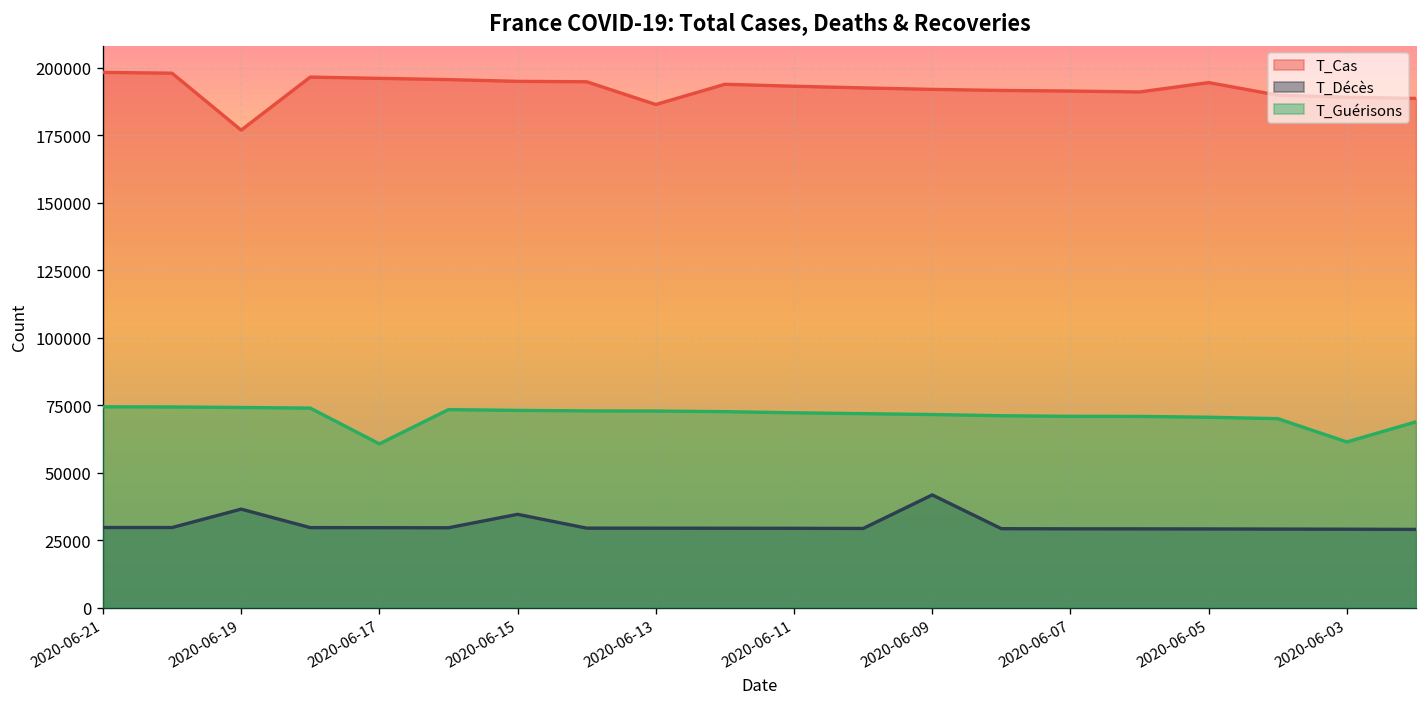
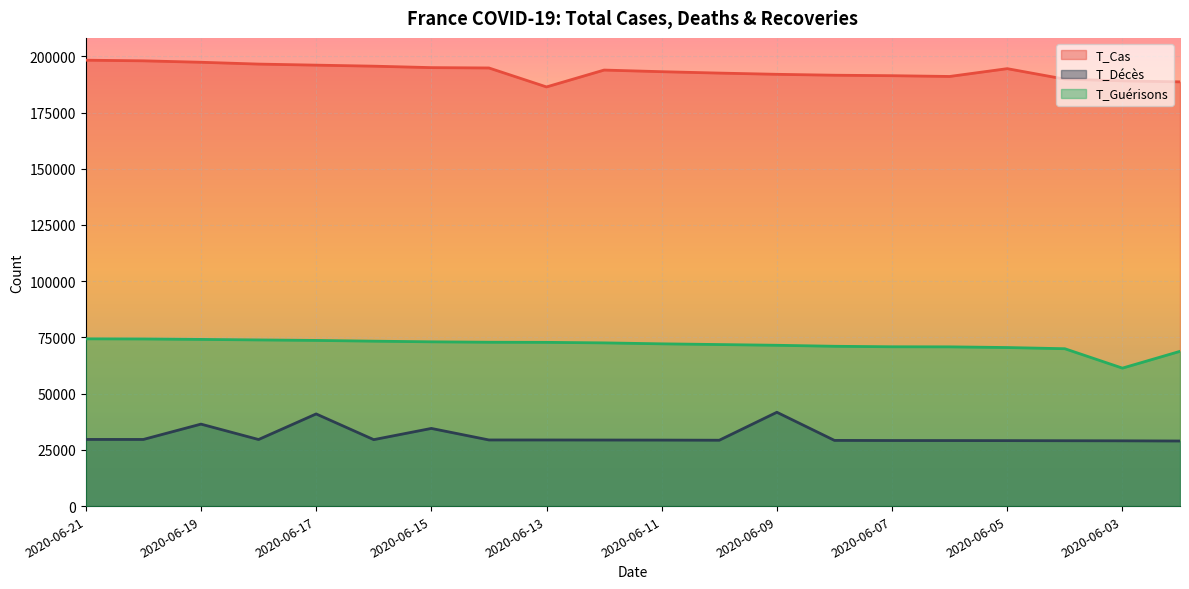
T_Cas, 2020-06-19: 177000 -> 197000
T_Décès, 2020-06-17: 30000 -> 41000
T_Guérisons, 2020-06-17: 61000 -> 74000
